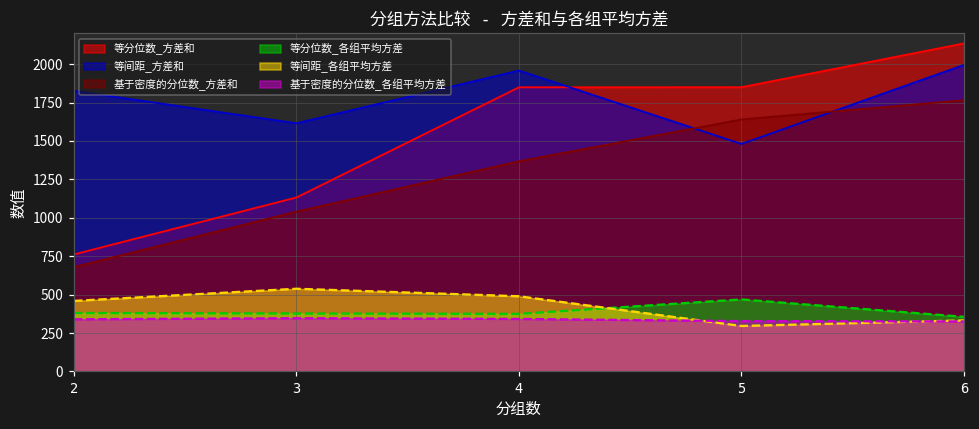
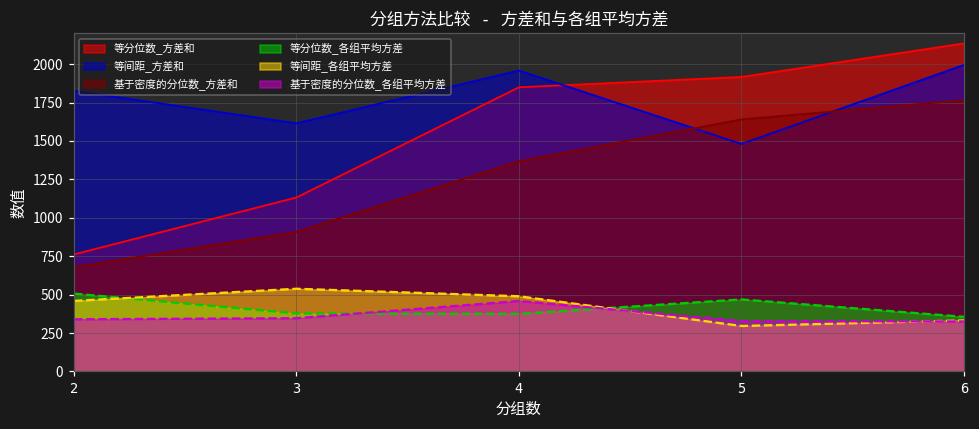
等分位数_各组平均方差, 2: 380 -> 510
基于密度的分位数_方差和, 3: 1040 -> 910
基于密度的分位数_各组平均方差, 4: 340 -> 460
等分位数_方差和, 5: 1850 -> 1920
